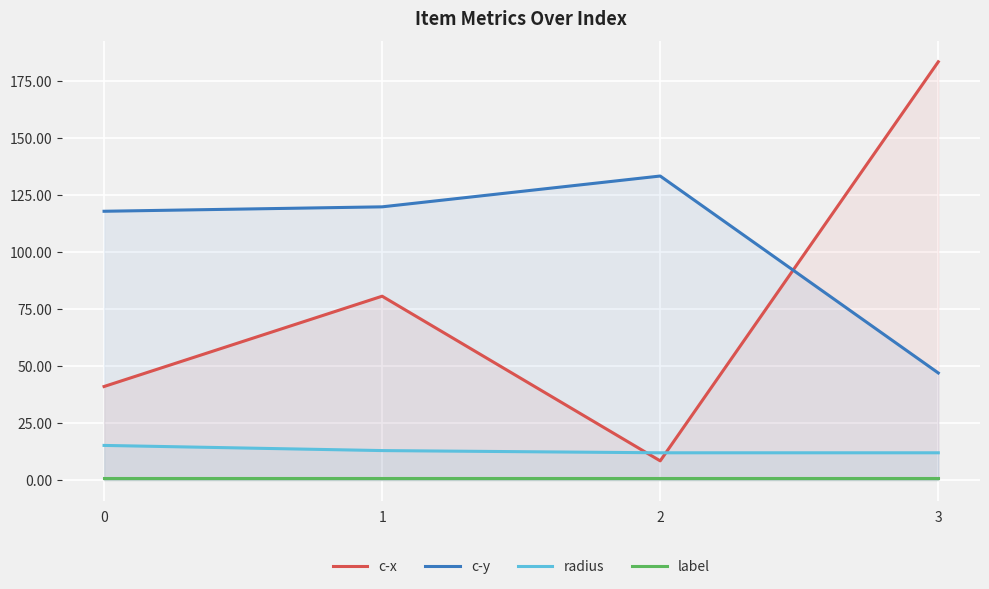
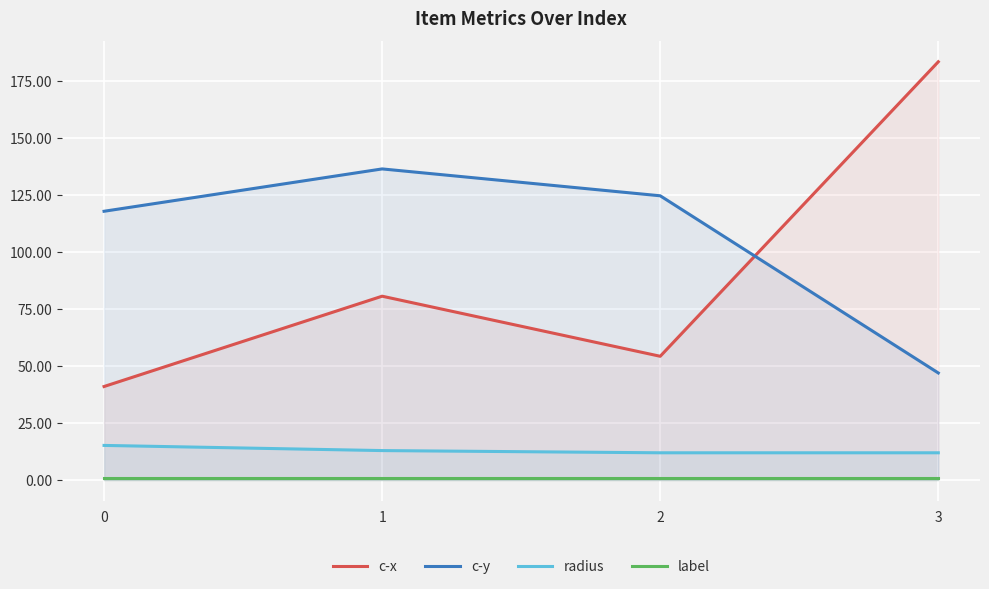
c-y, 1: 120 -> 136
c-x, 2: 8 -> 54
c-y, 2: 133 -> 125
